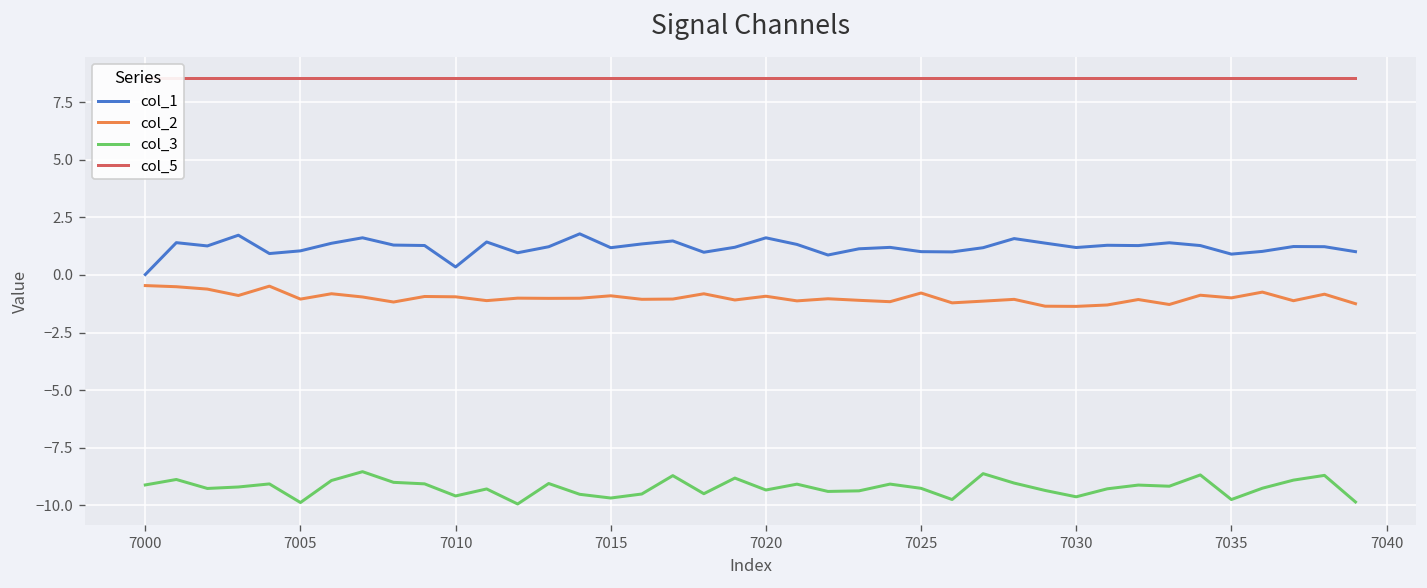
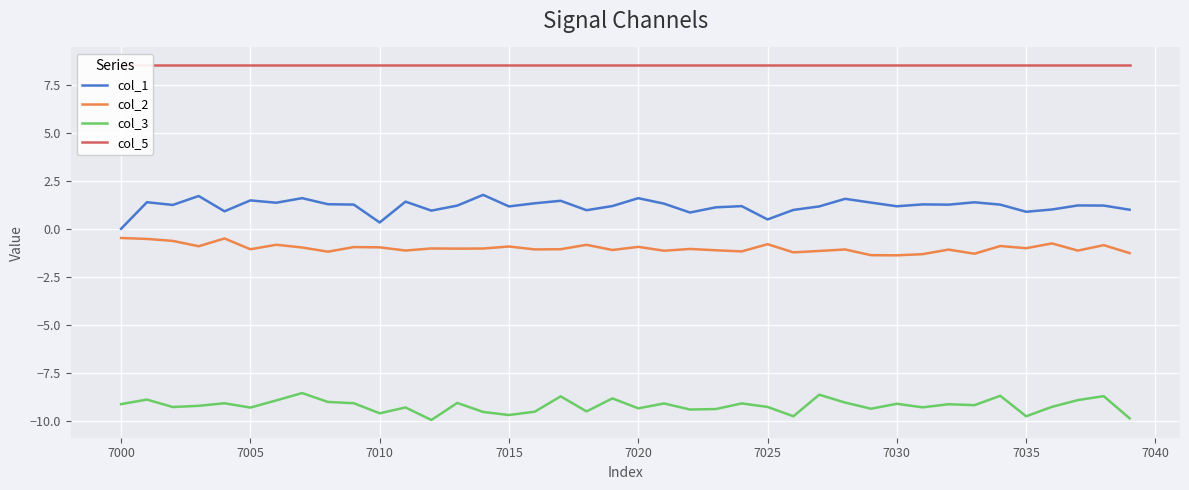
col_1, 7005: 1.0 -> 1.5
col_3, 7005: -9.9 -> -9.3
col_1, 7025: 1.0 -> 0.5
col_3, 7030: -9.6 -> -9.1
